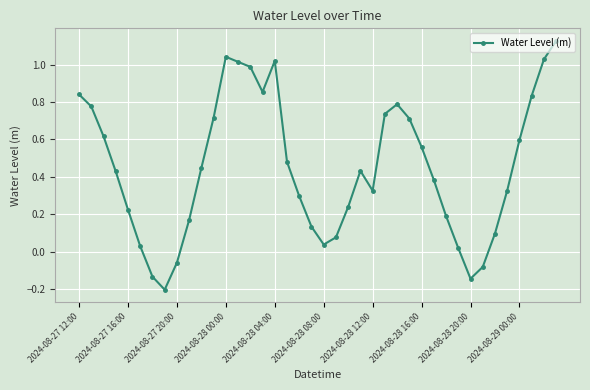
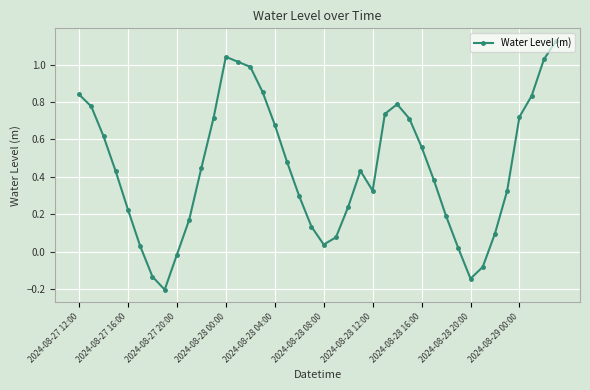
2024-08-27 20:00: -0.06 -> -0.02
2024-08-28 04:00: 1.02 -> 0.68
2024-08-29 00:00: 0.60 -> 0.72
